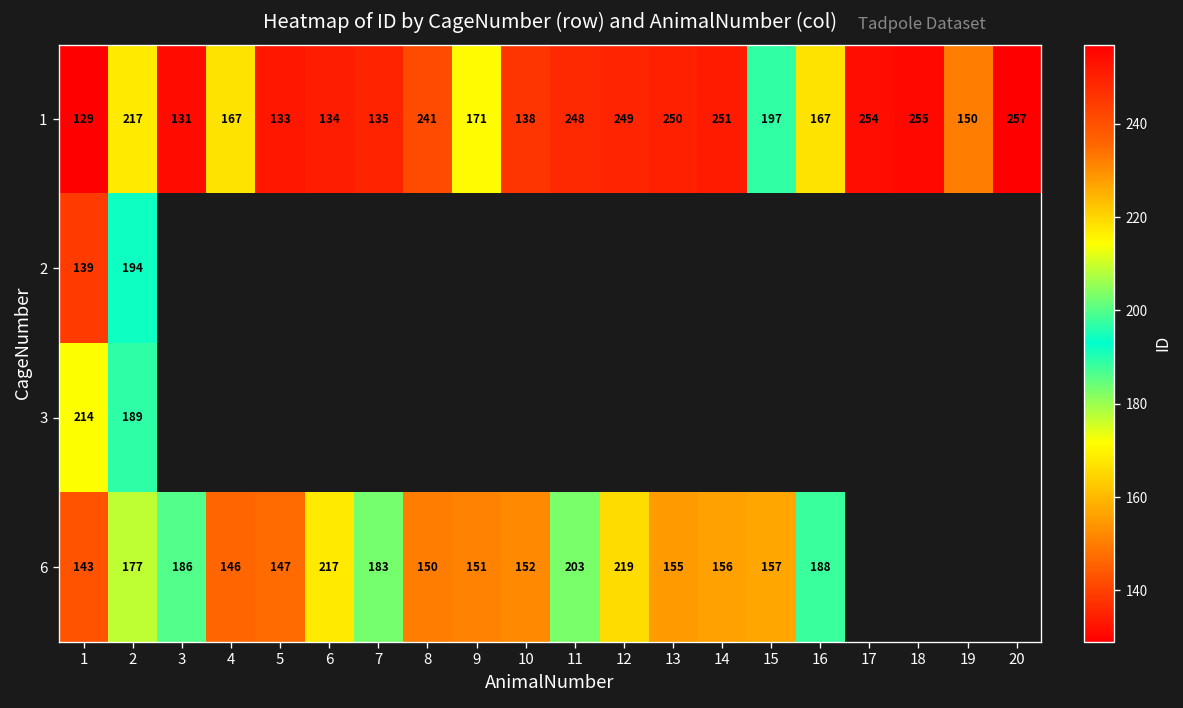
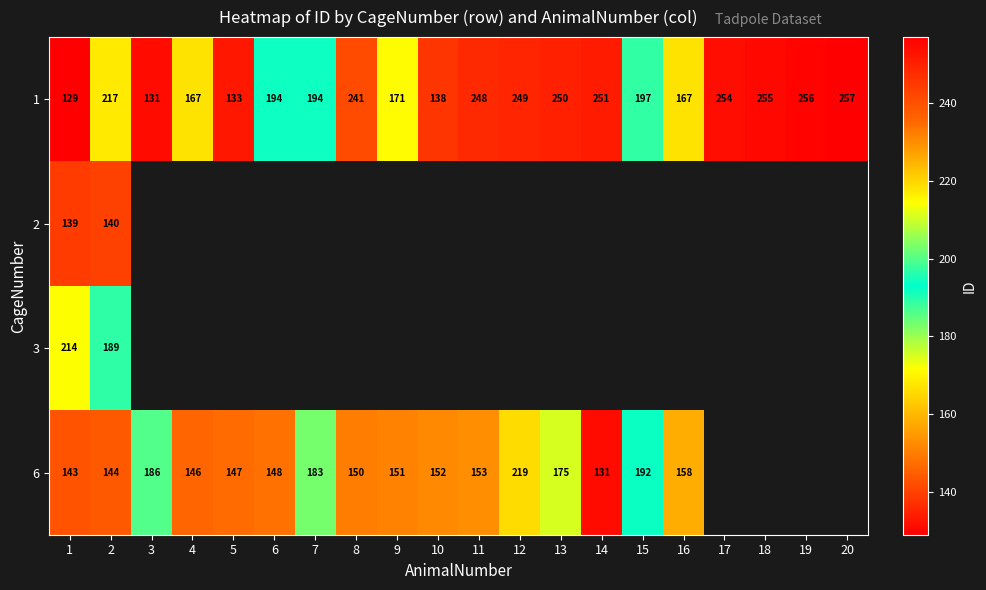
1, 6: 134 -> 194
1, 7: 135 -> 194
1, 19: 150 -> 256
2, 2: 194 -> 140
6, 2: 177 -> 144
6, 6: 217 -> 148
6, 11: 203 -> 153
6, 13: 155 -> 175
6, 14: 156 -> 131
6, 15: 157 -> 192
6, 16: 188 -> 158
